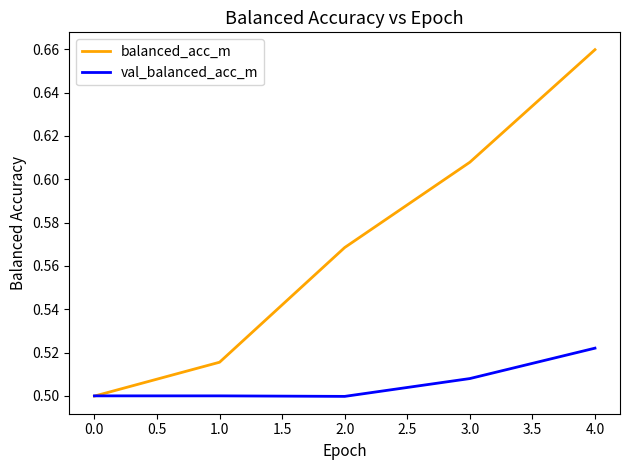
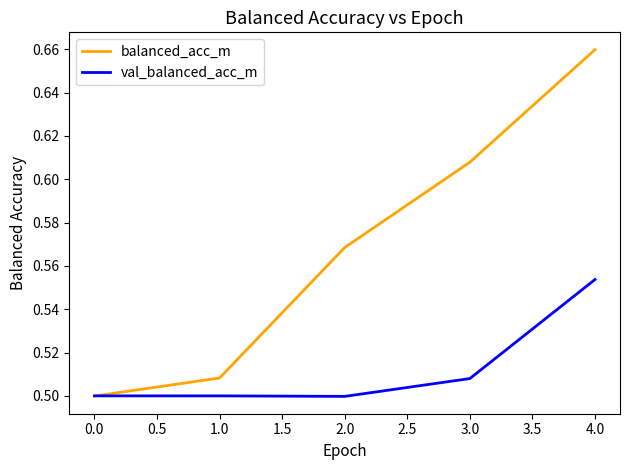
balanced_acc_m, 1.0: 0.516 -> 0.508
val_balanced_acc_m, 4.0: 0.522 -> 0.554
